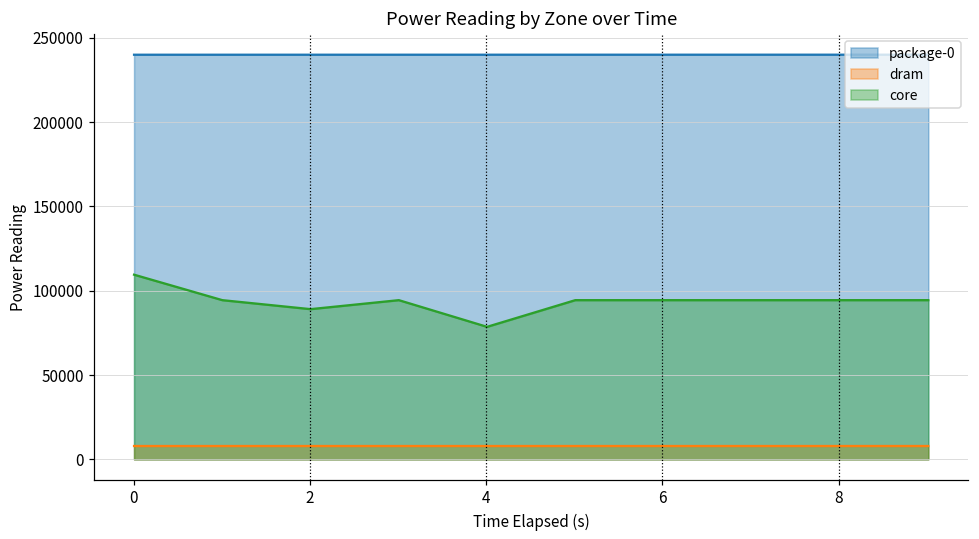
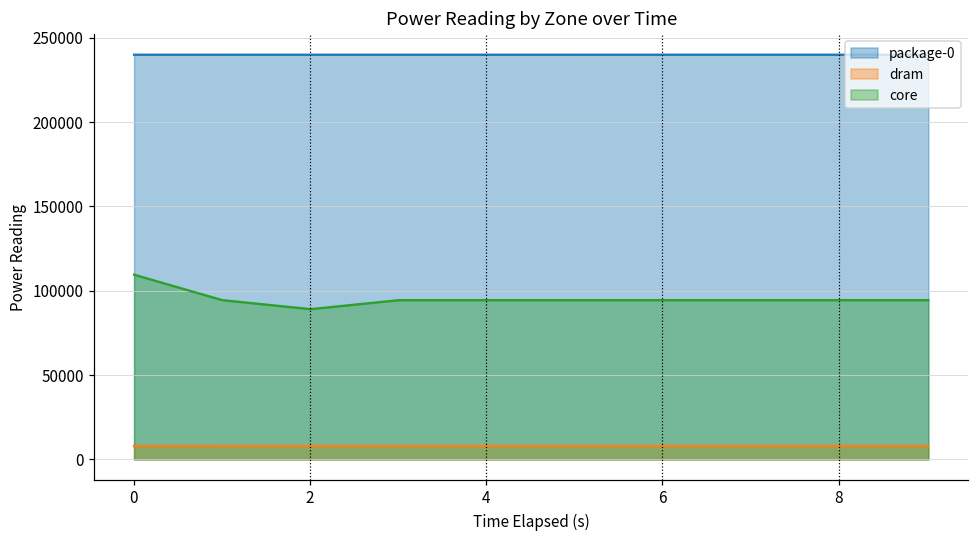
core, 4: 79000 -> 94000
